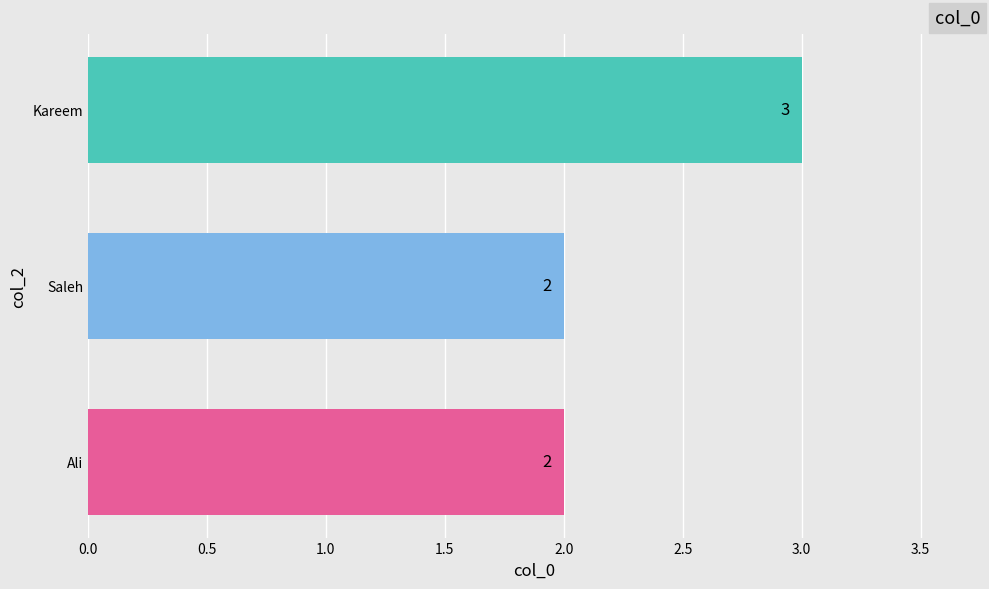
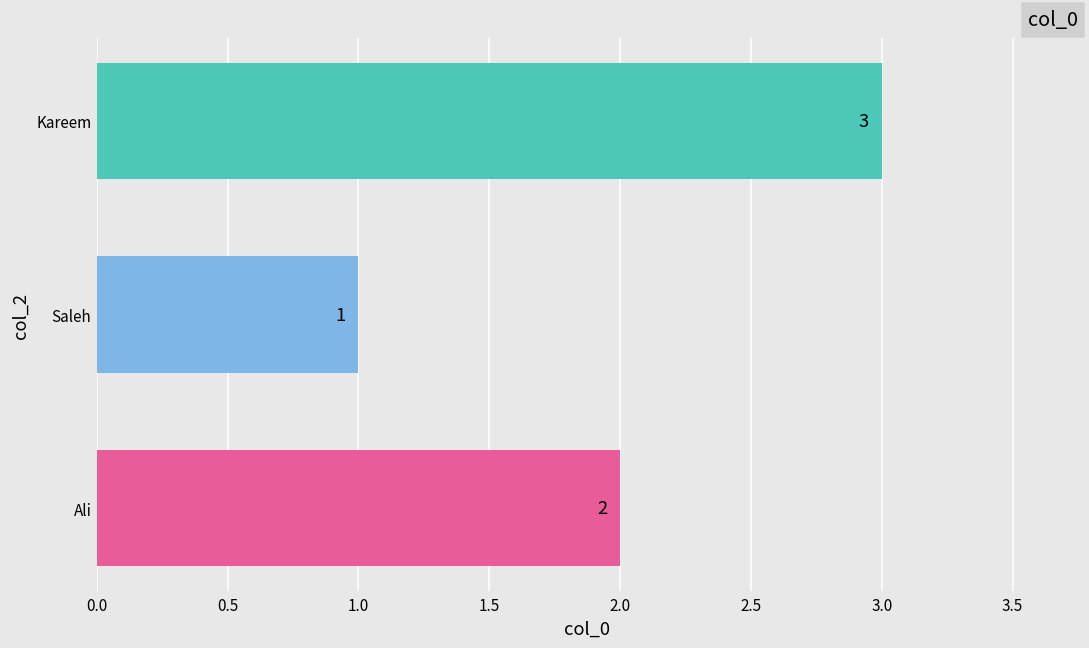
Saleh: 2 -> 1
